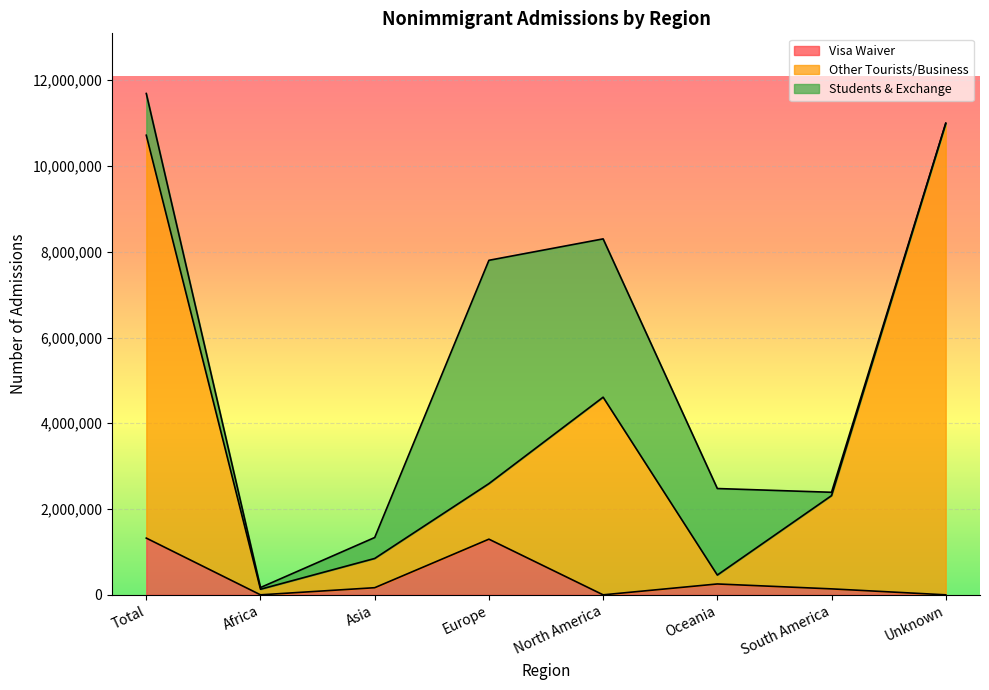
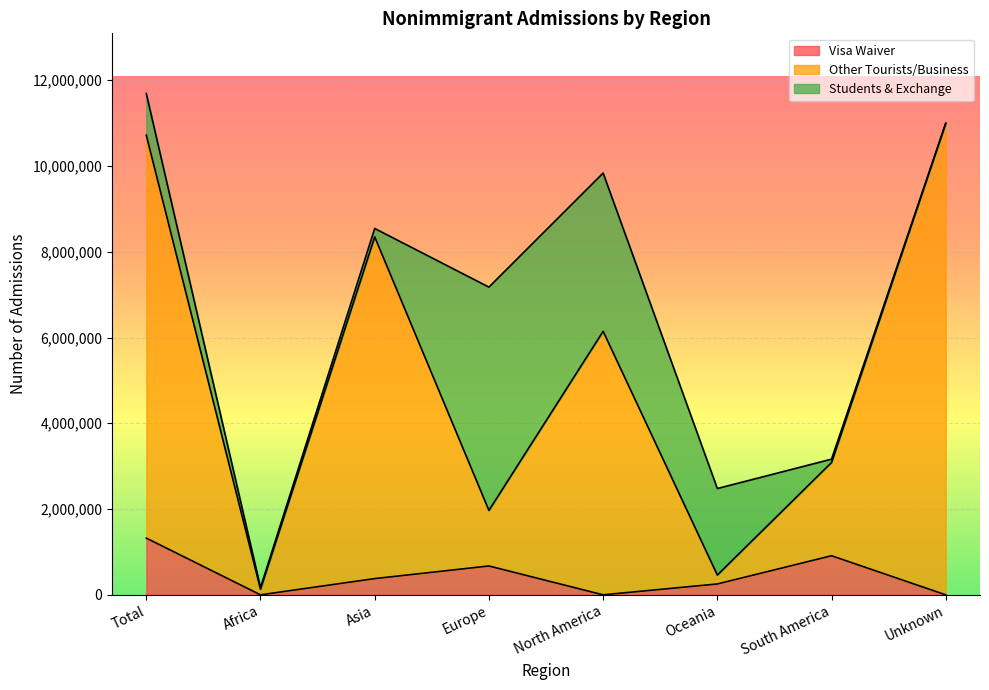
Visa Waiver, Asia: 200,000 -> 400,000
Other Tourists/Business, Asia: 700,000 -> 8,000,000
Students & Exchange, Asia: 500,000 -> 200,000
Visa Waiver, Europe: 1,300,000 -> 700,000
Other Tourists/Business, North America: 4,600,000 -> 6,100,000
Visa Waiver, South America: 100,000 -> 900,000
